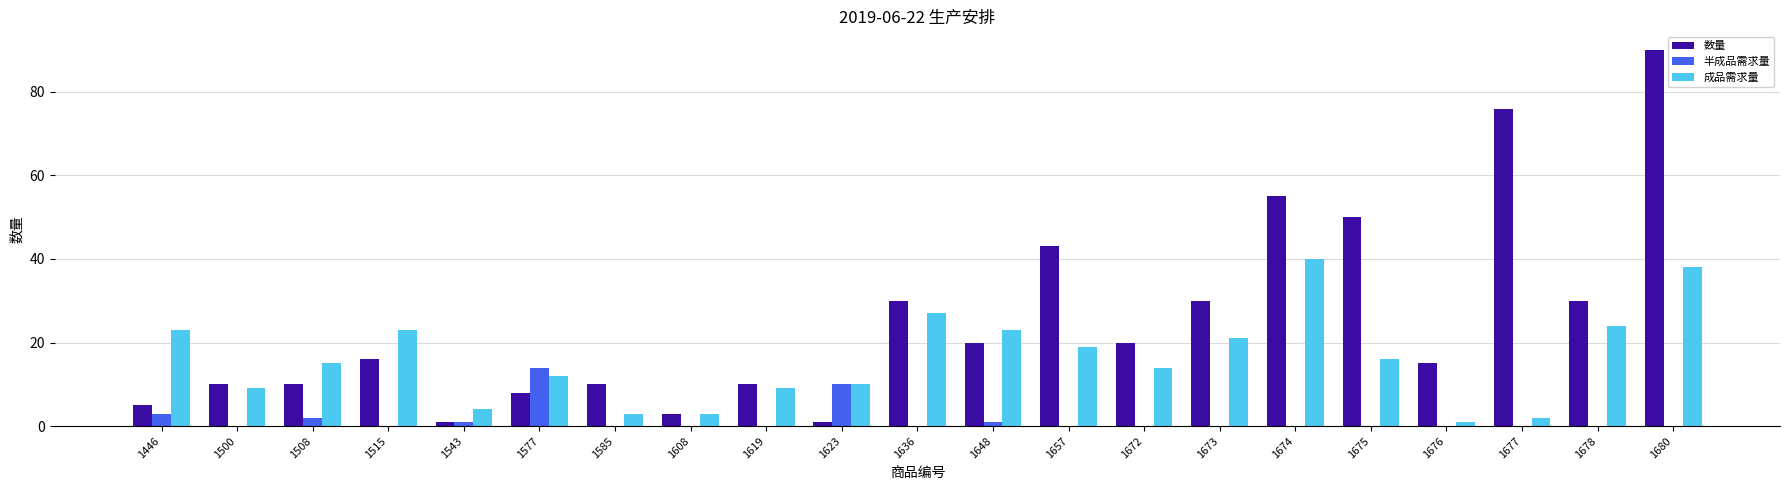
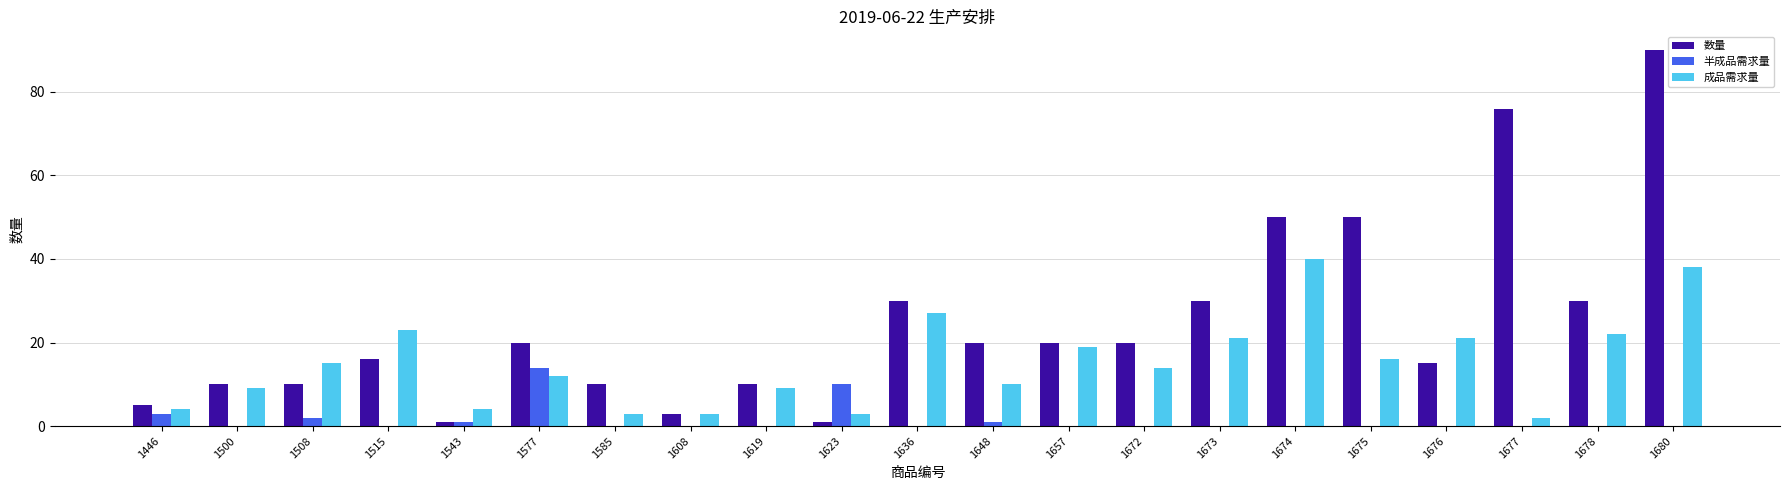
成品需求量, 1446: 23 -> 4
数量, 1577: 8 -> 20
成品需求量, 1623: 10 -> 3
成品需求量, 1648: 23 -> 10
数量, 1657: 43 -> 20
数量, 1674: 55 -> 50
成品需求量, 1676: 1 -> 21
成品需求量, 1678: 24 -> 22
